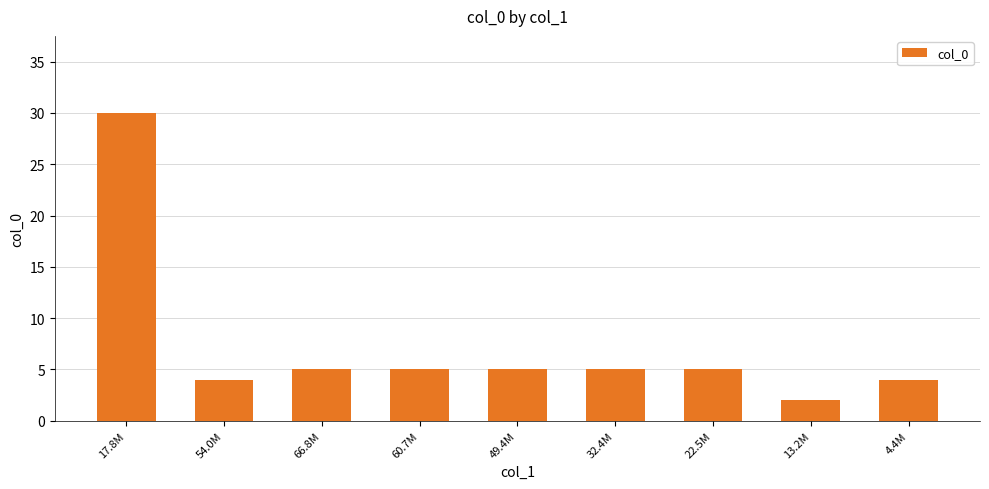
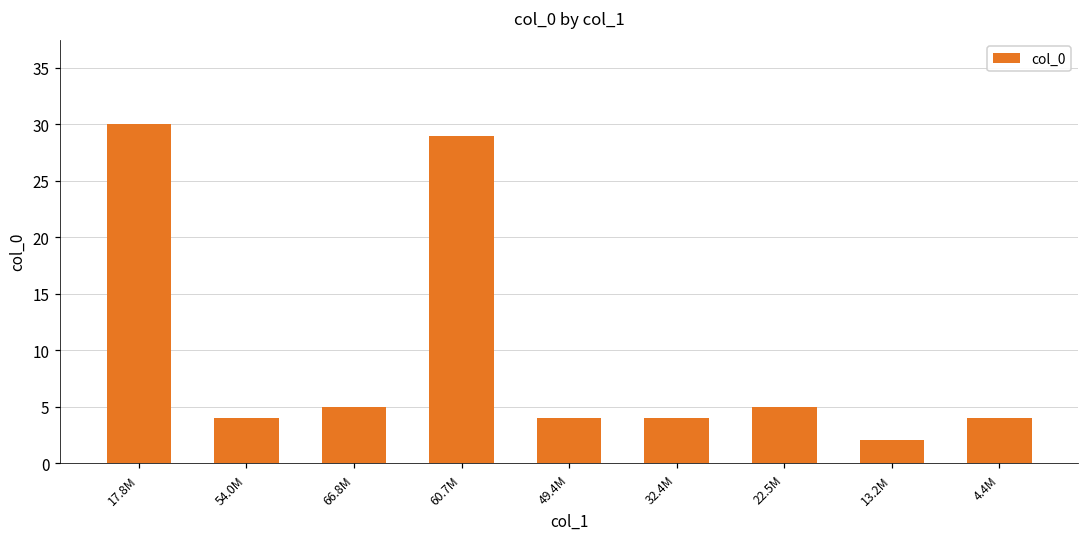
60.7M: 5 -> 29
49.4M: 5 -> 4
32.4M: 5 -> 4
